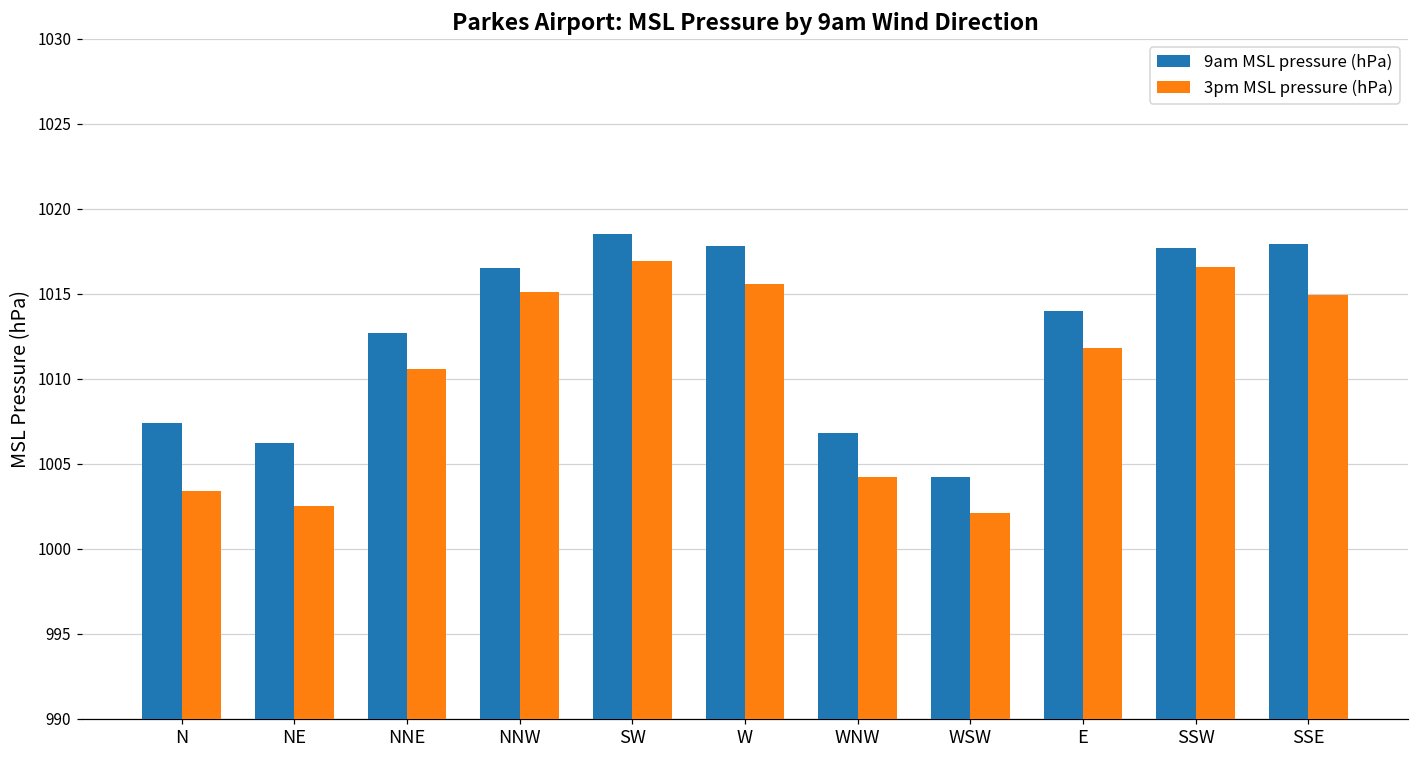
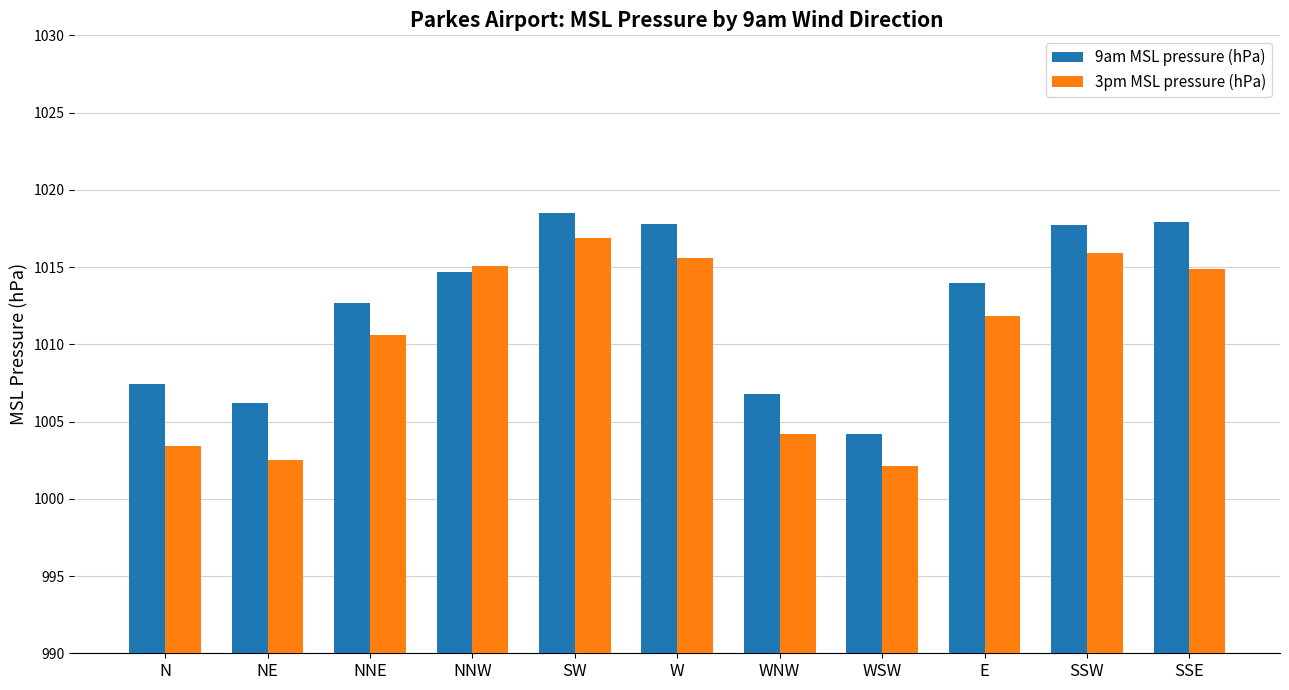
9am MSL pressure (hPa), NNW: 1016.5 -> 1014.7
3pm MSL pressure (hPa), SSW: 1016.6 -> 1015.9
